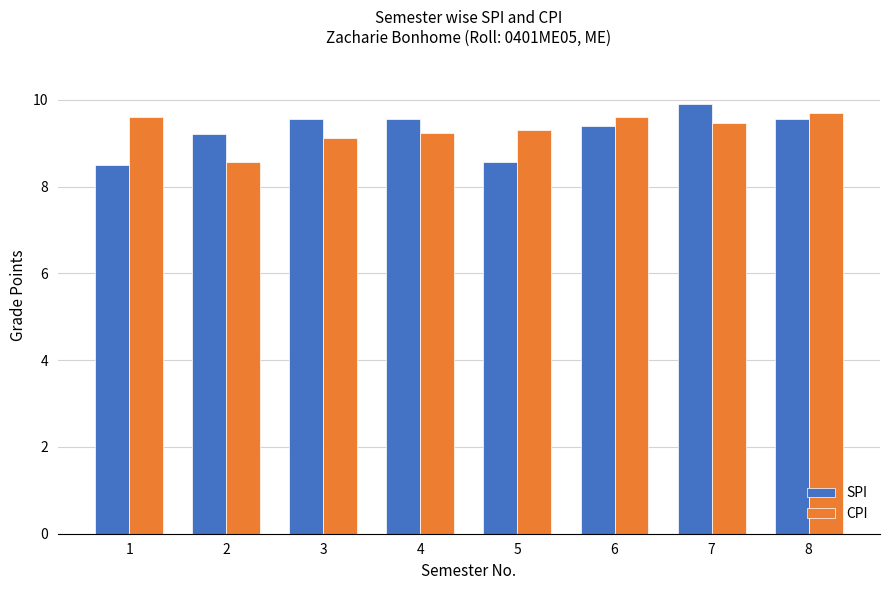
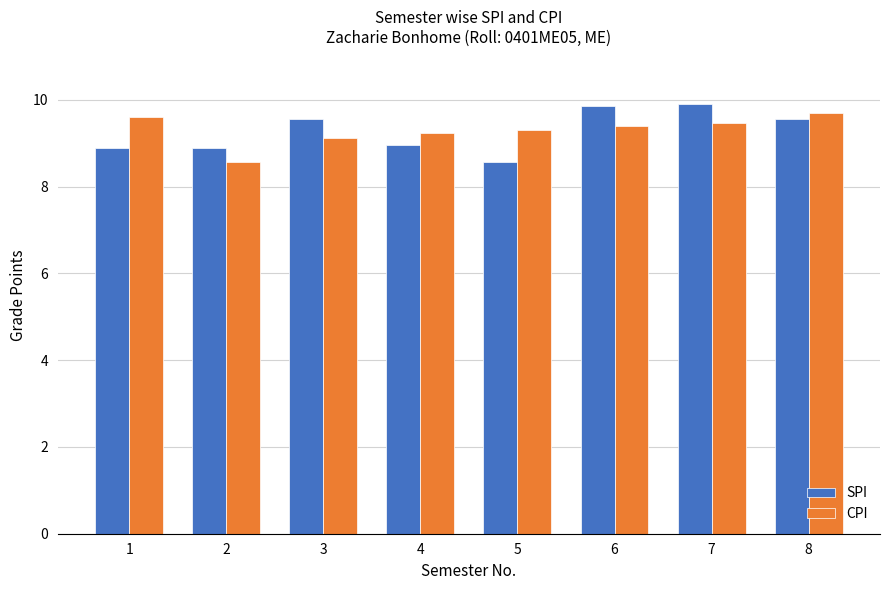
SPI, 1: 8.5 -> 8.9
SPI, 2: 9.2 -> 8.9
SPI, 4: 9.6 -> 9.0
SPI, 6: 9.4 -> 9.9
CPI, 6: 9.6 -> 9.4
